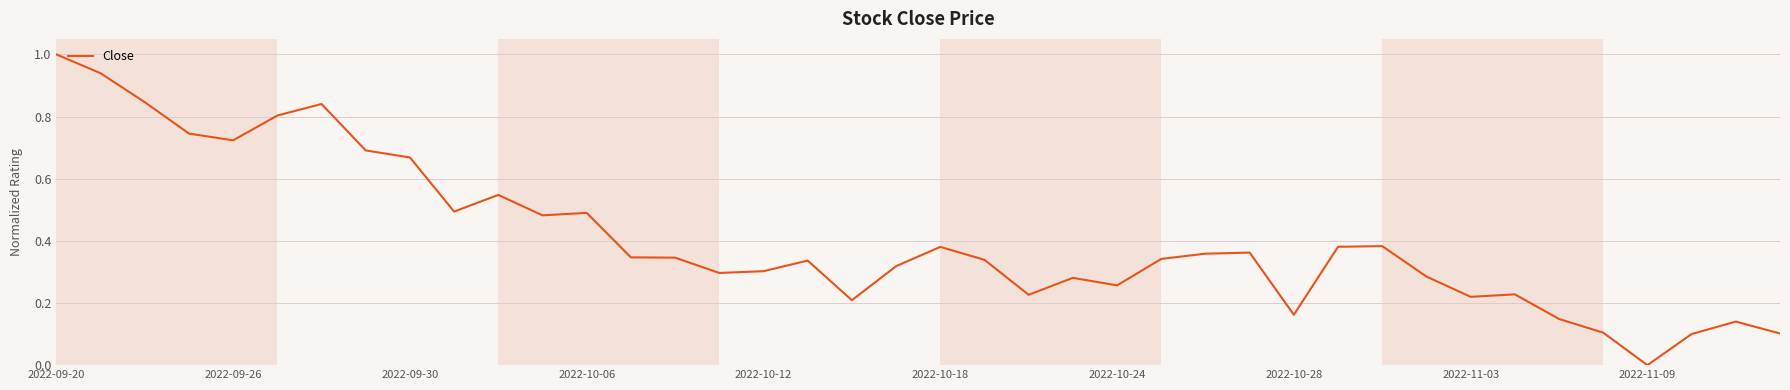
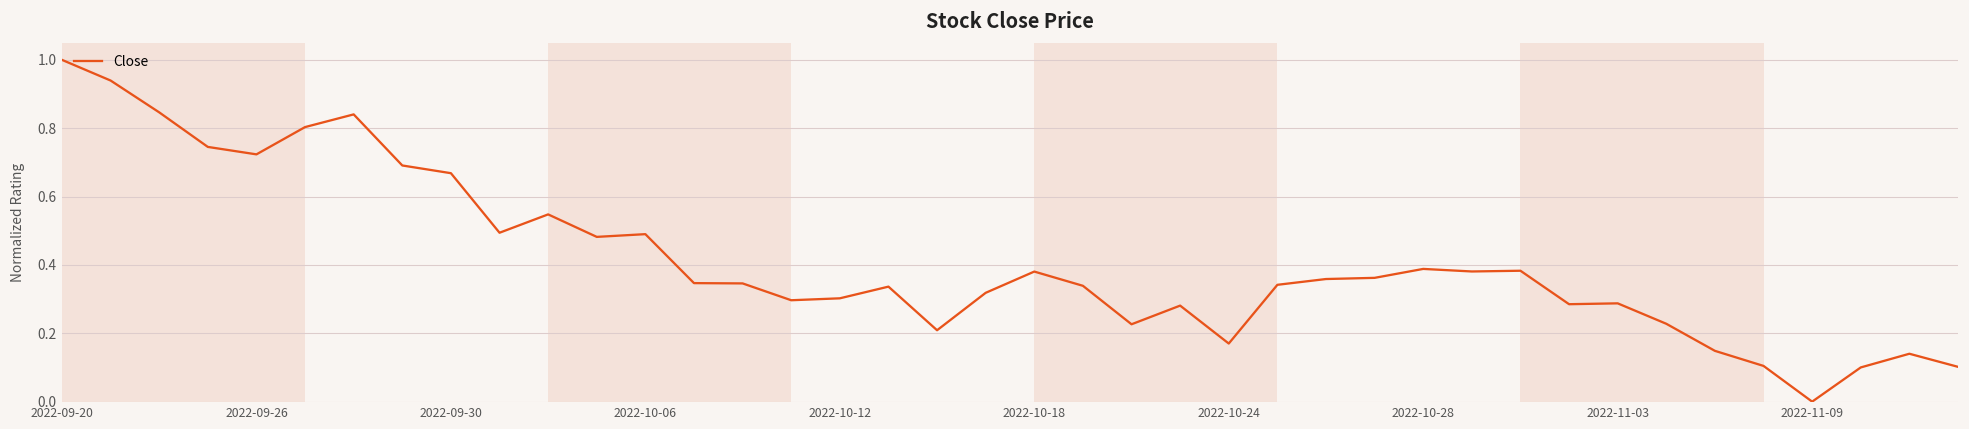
2022-10-24: 0.26 -> 0.17
2022-10-28: 0.16 -> 0.39
2022-11-03: 0.22 -> 0.29
